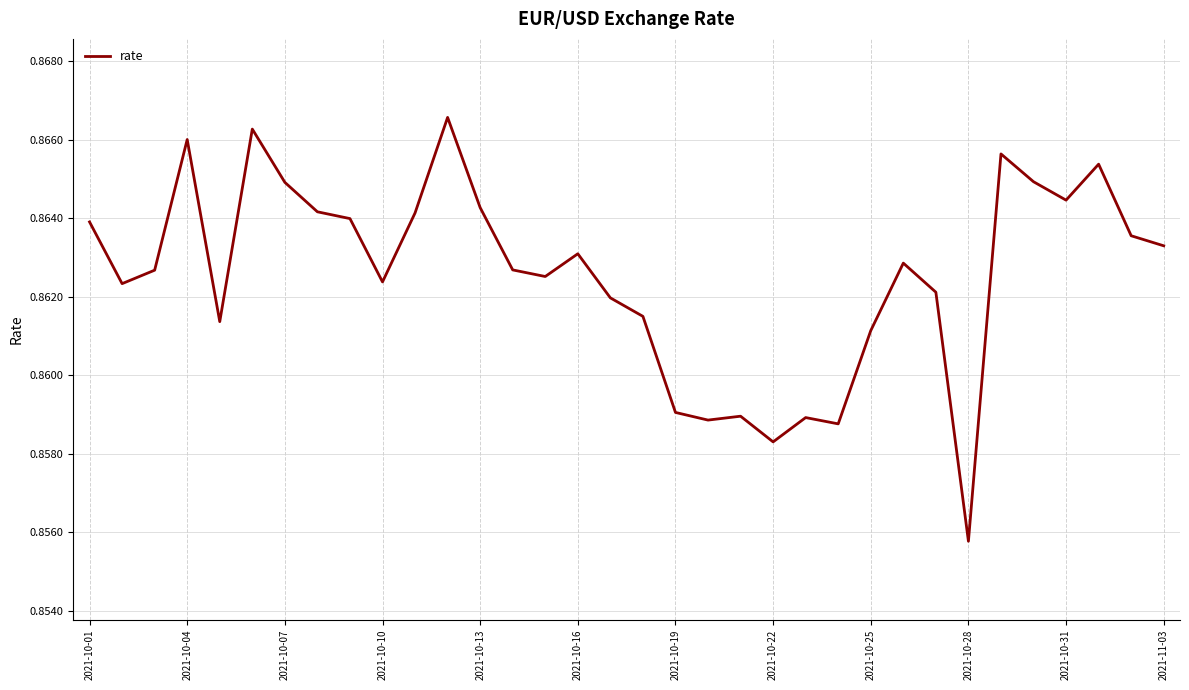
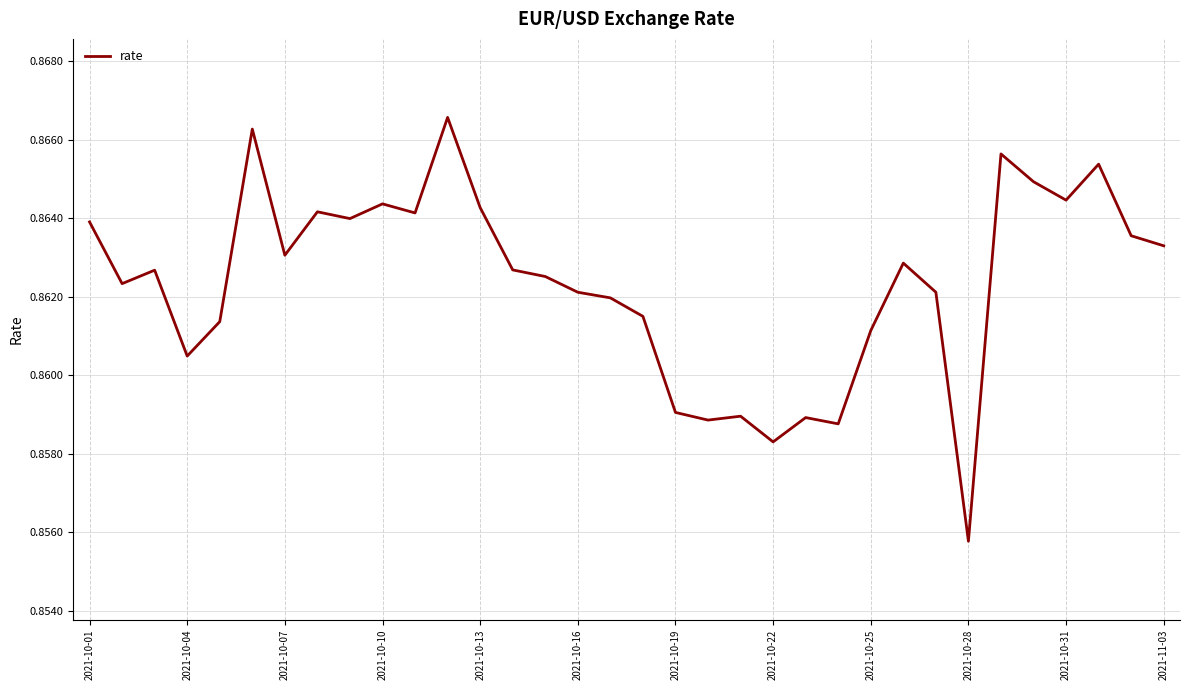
2021-10-04: 0.8660 -> 0.8605
2021-10-07: 0.8649 -> 0.8631
2021-10-10: 0.8624 -> 0.8644
2021-10-16: 0.8631 -> 0.8621
